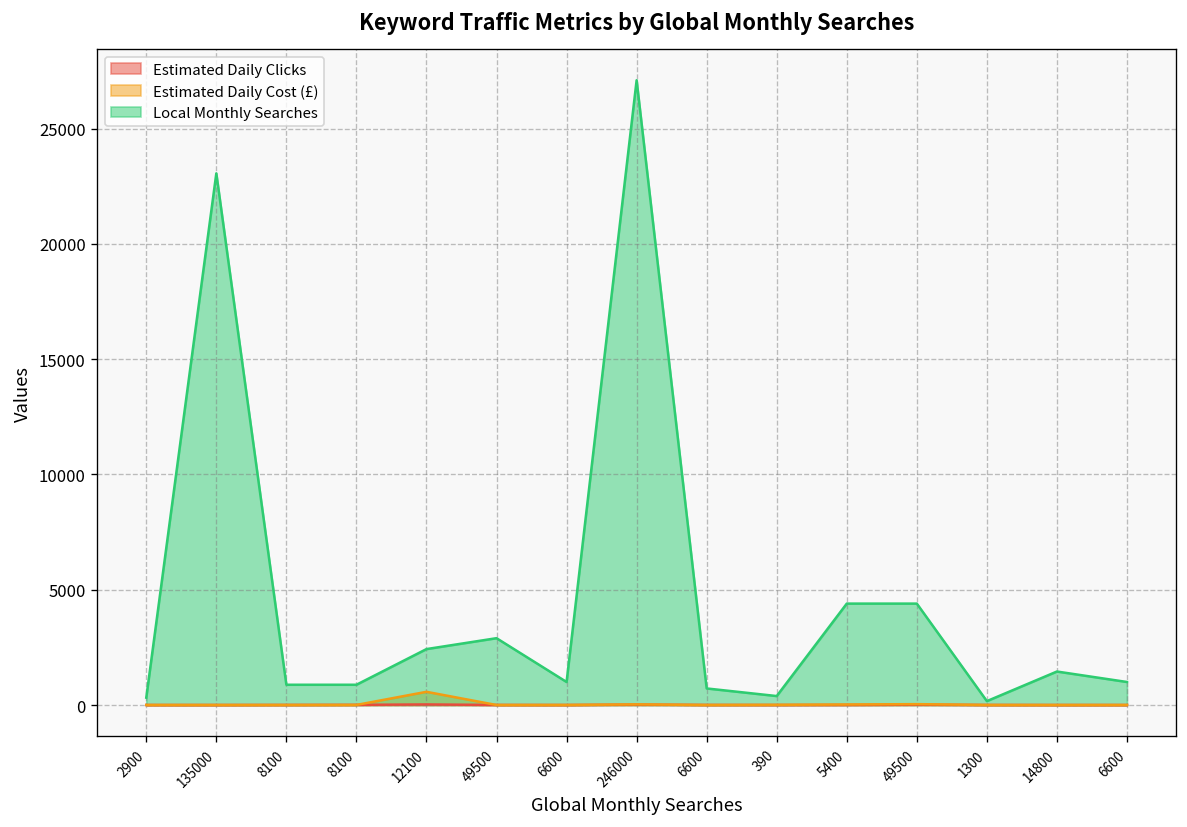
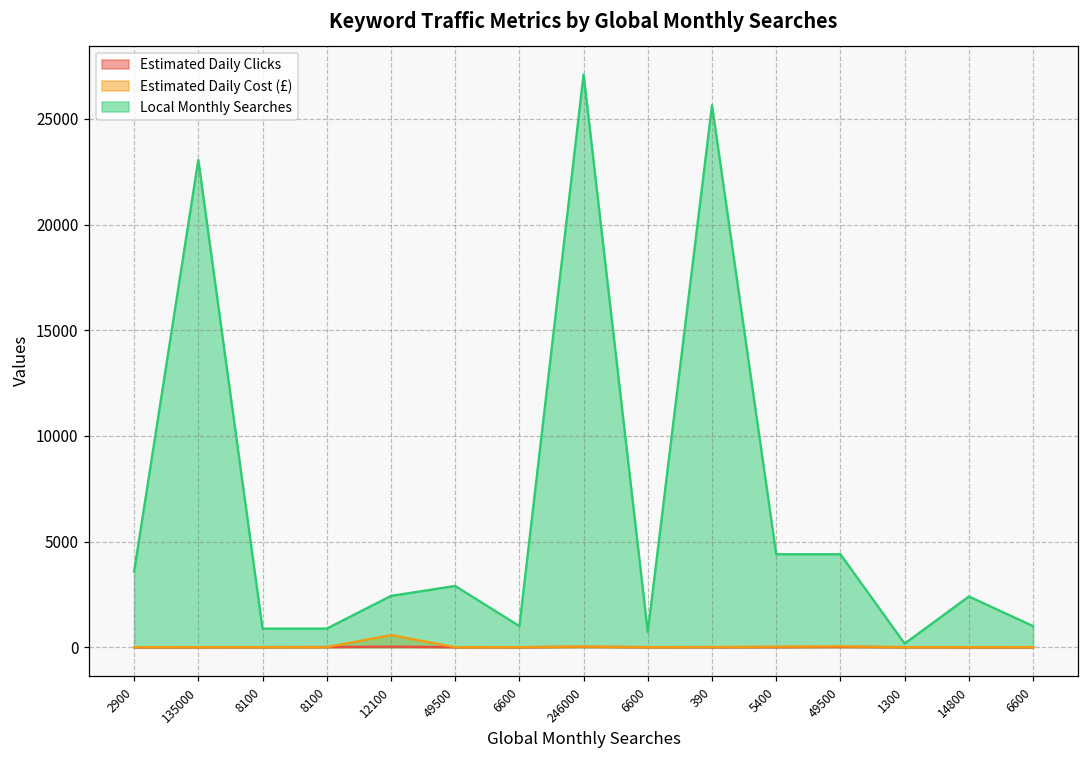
Local Monthly Searches, 2900: 300 -> 3600
Local Monthly Searches, 390: 400 -> 25600
Local Monthly Searches, 14800: 1500 -> 2400
